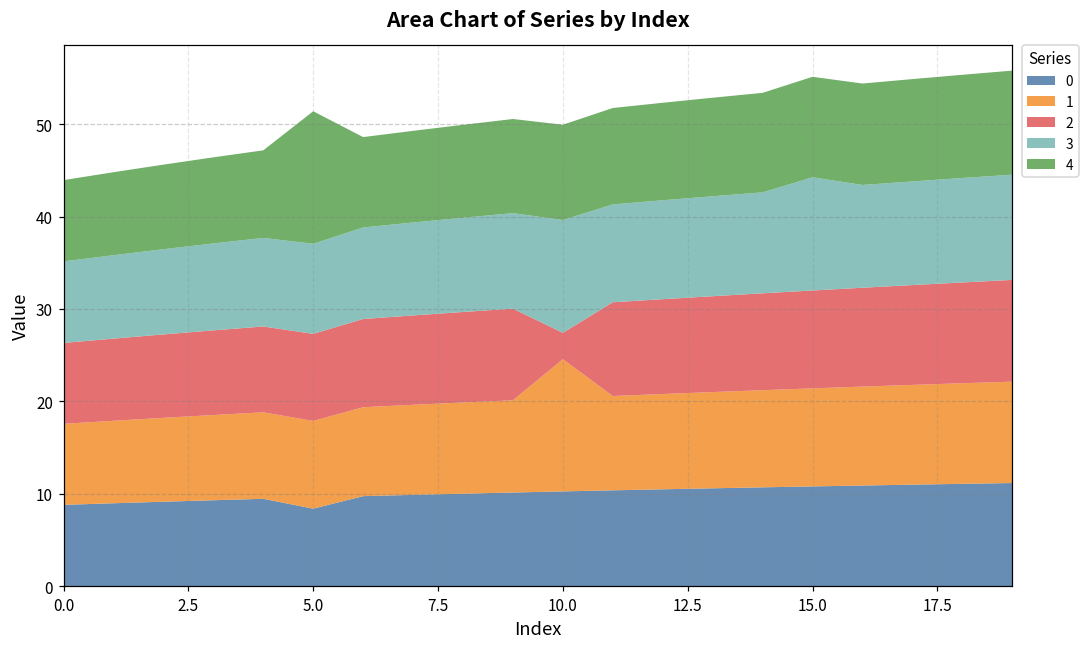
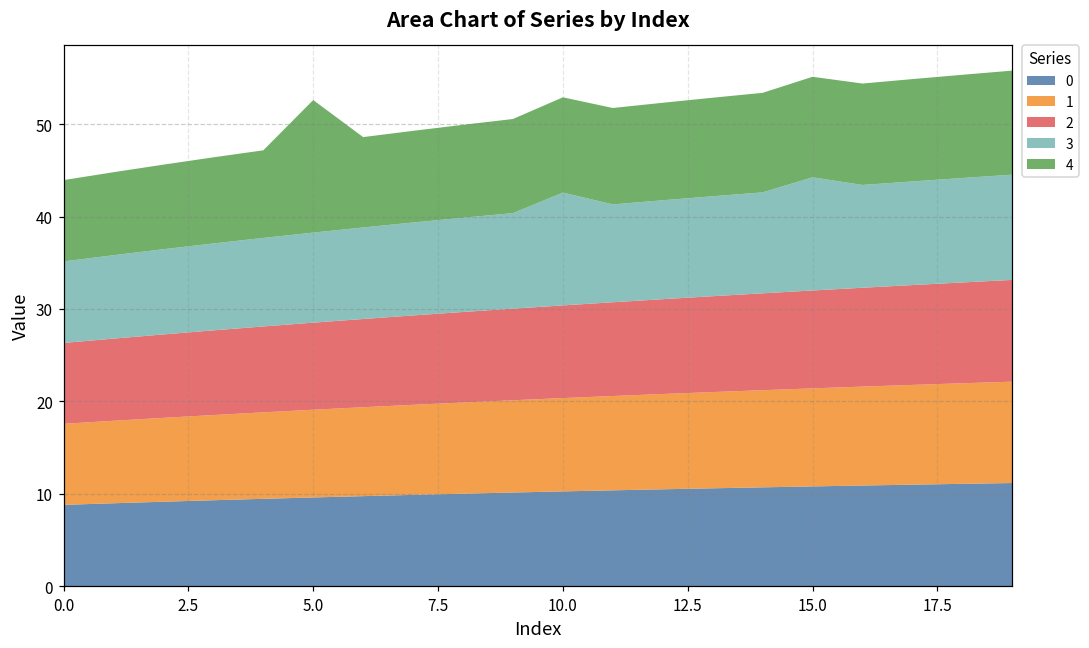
0, 5.0: 8 -> 10
1, 10.0: 14 -> 10
2, 10.0: 3 -> 10
